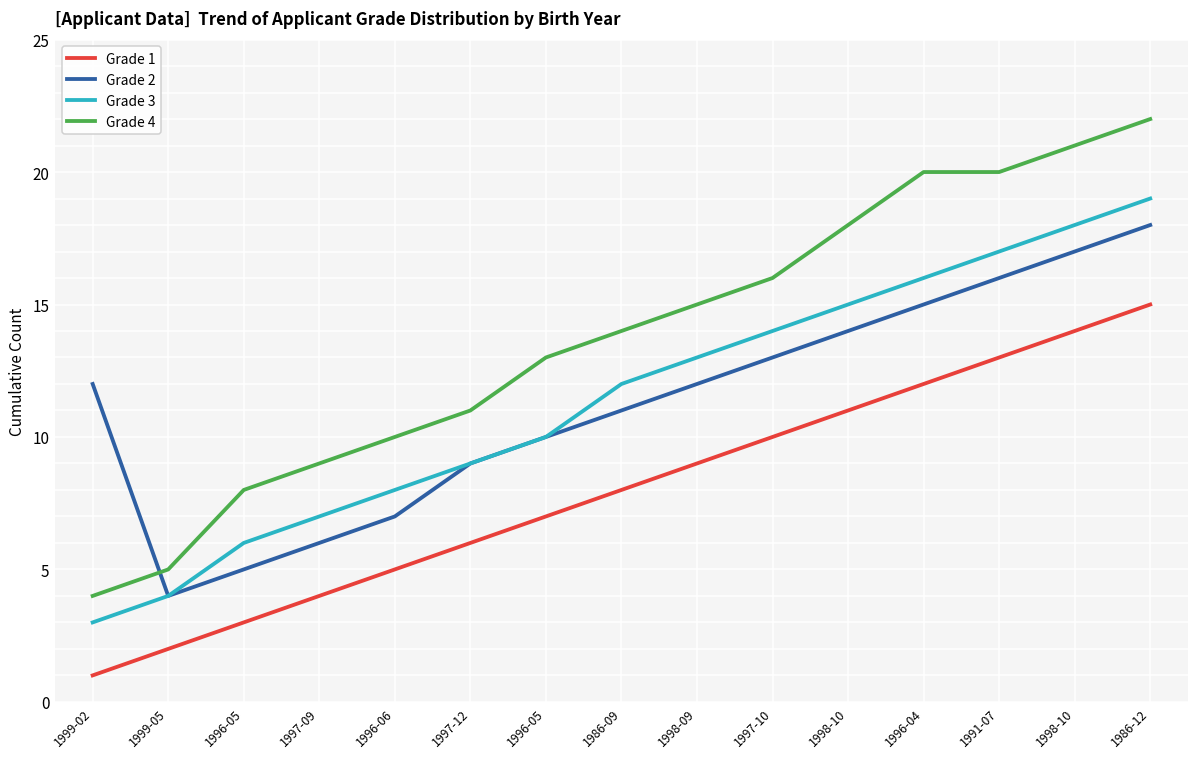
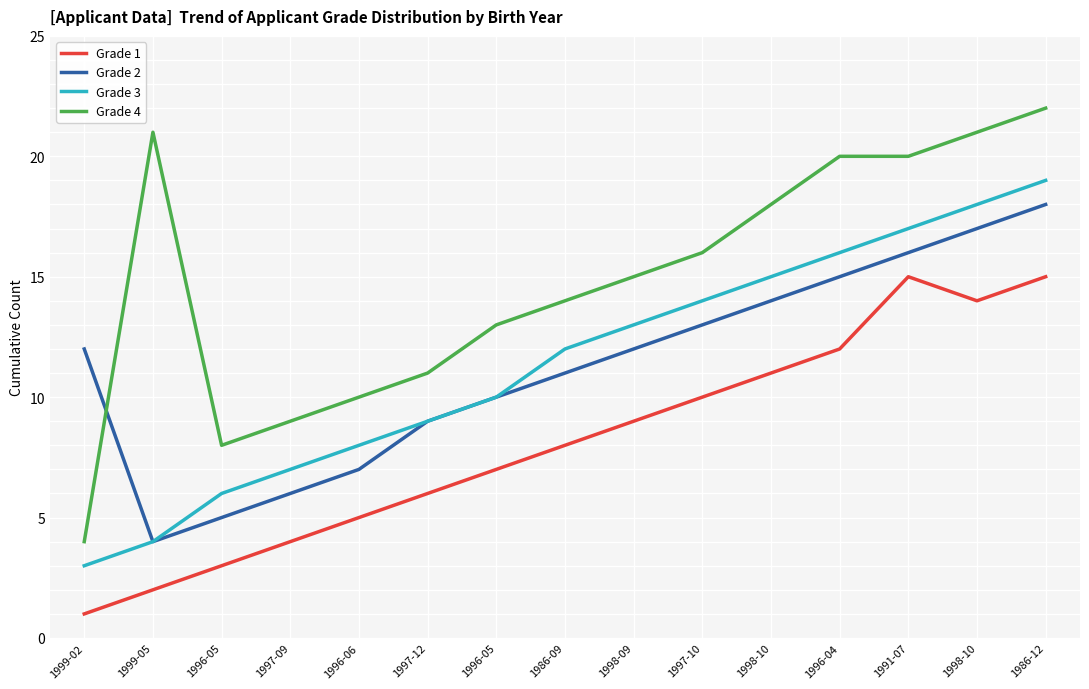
Grade 4, 1999-05: 5 -> 21
Grade 1, 1991-07: 13 -> 15
